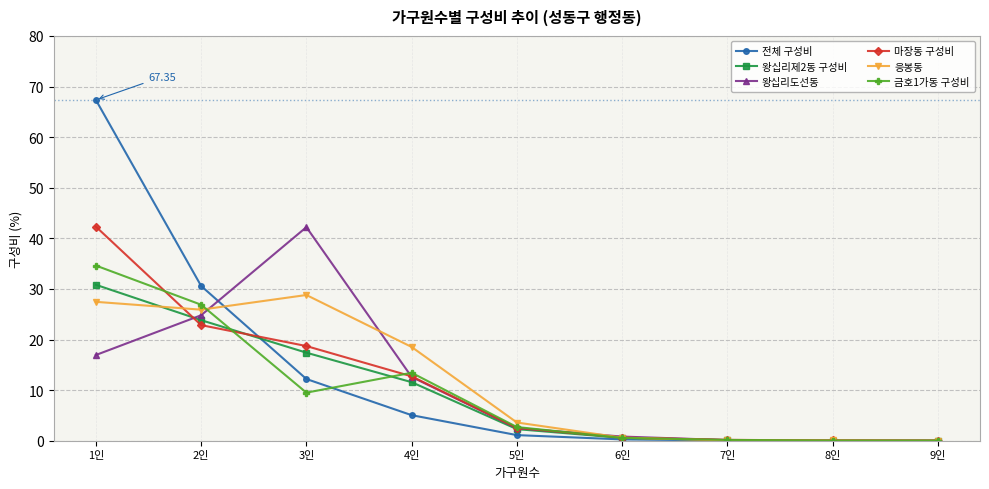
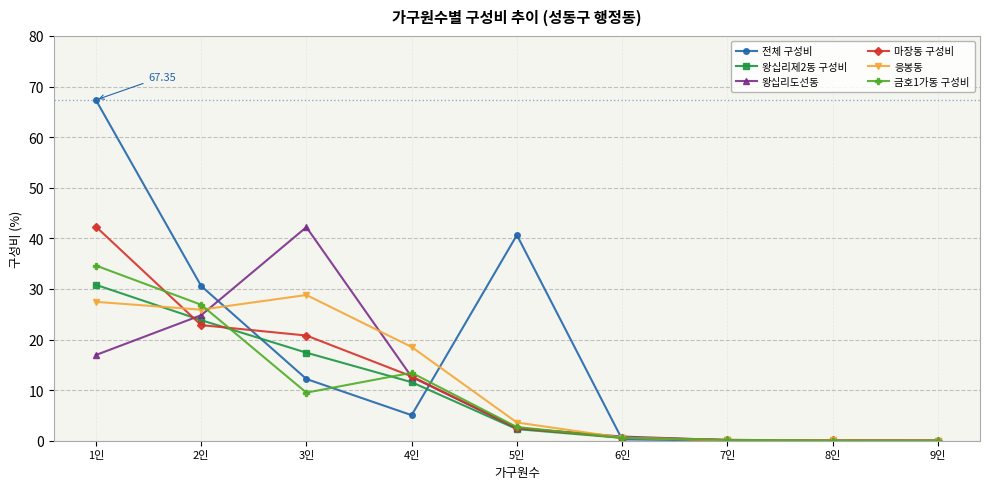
마장동 구성비, 3인: 19 -> 21
전체 구성비, 5인: 1 -> 41
